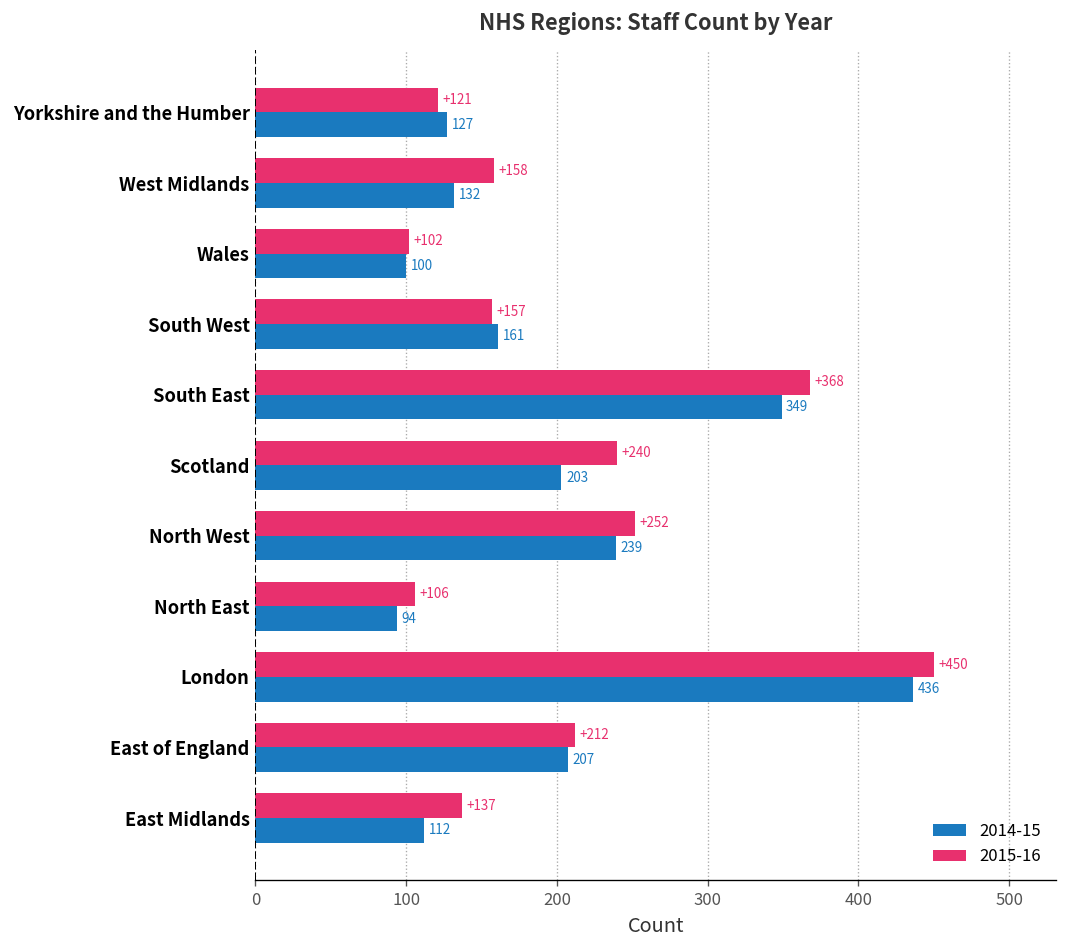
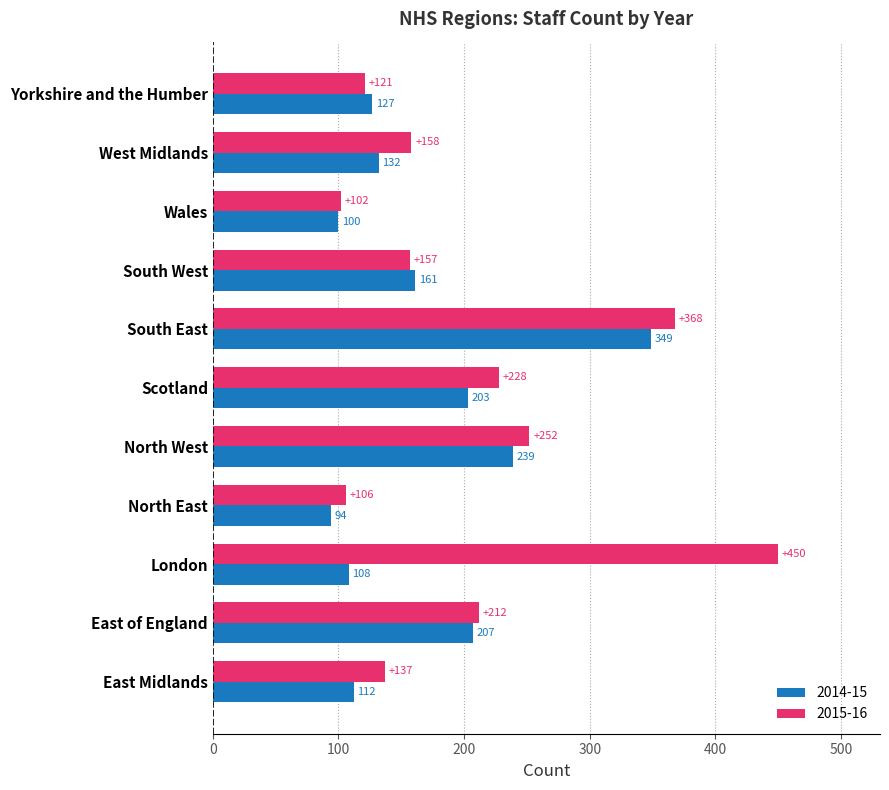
2015-16, Scotland: +240 -> +228
2014-15, London: 436 -> 108
